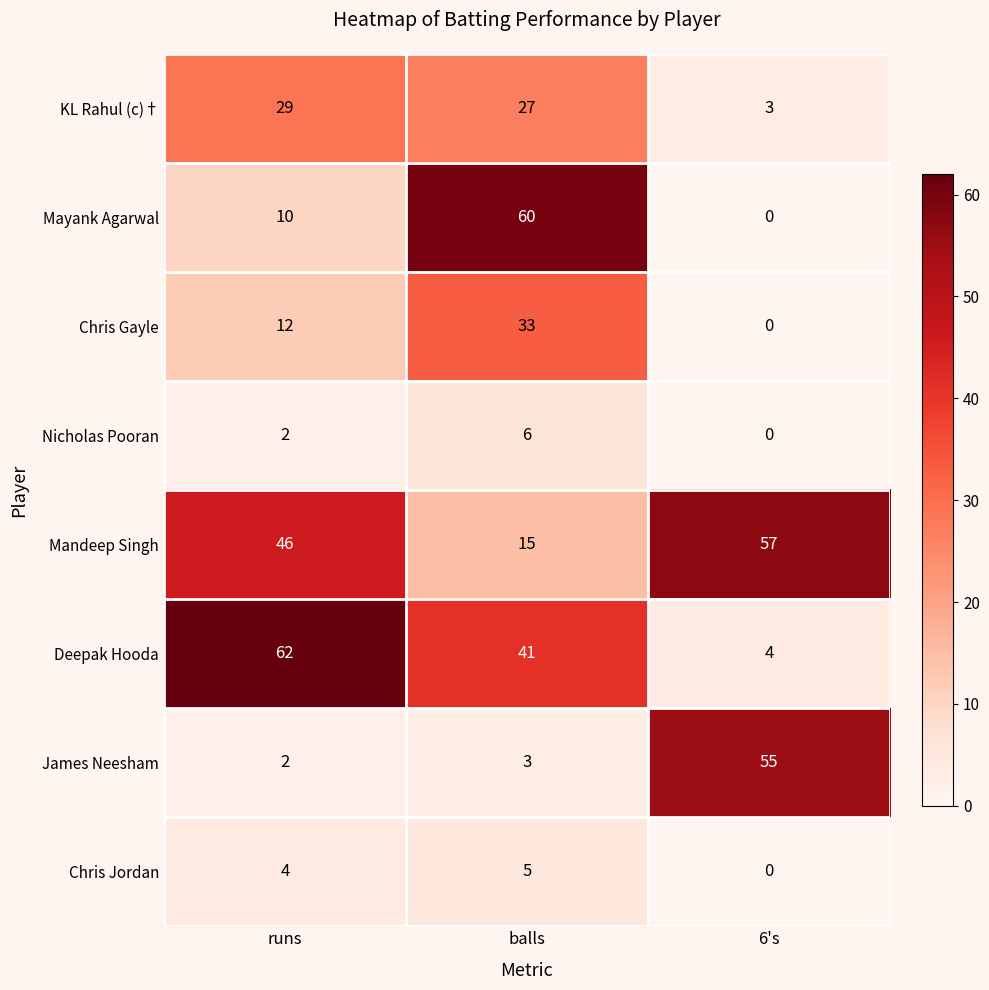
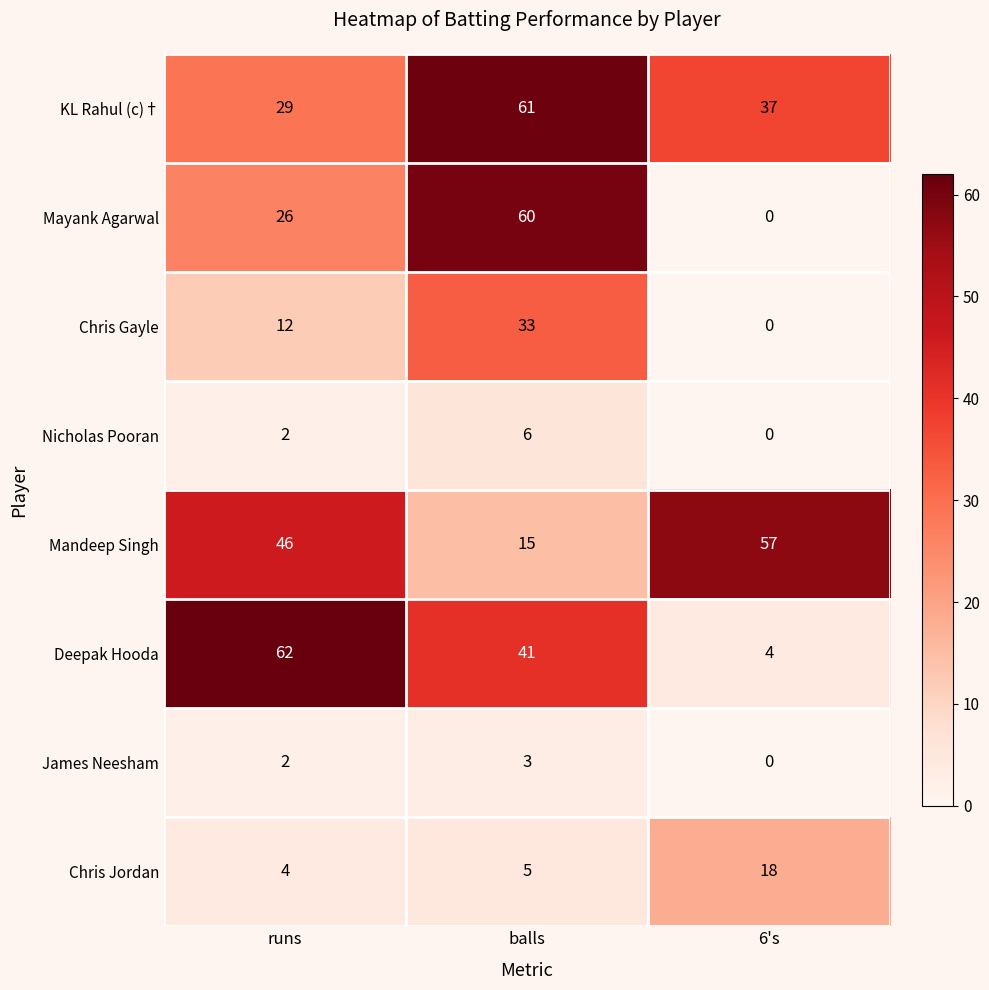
KL Rahul (c)†, balls: 27 -> 61
KL Rahul (c)†, 6's: 3 -> 37
Mayank Agarwal, runs: 10 -> 26
James Neesham, 6's: 55 -> 0
Chris Jordan, 6's: 0 -> 18
